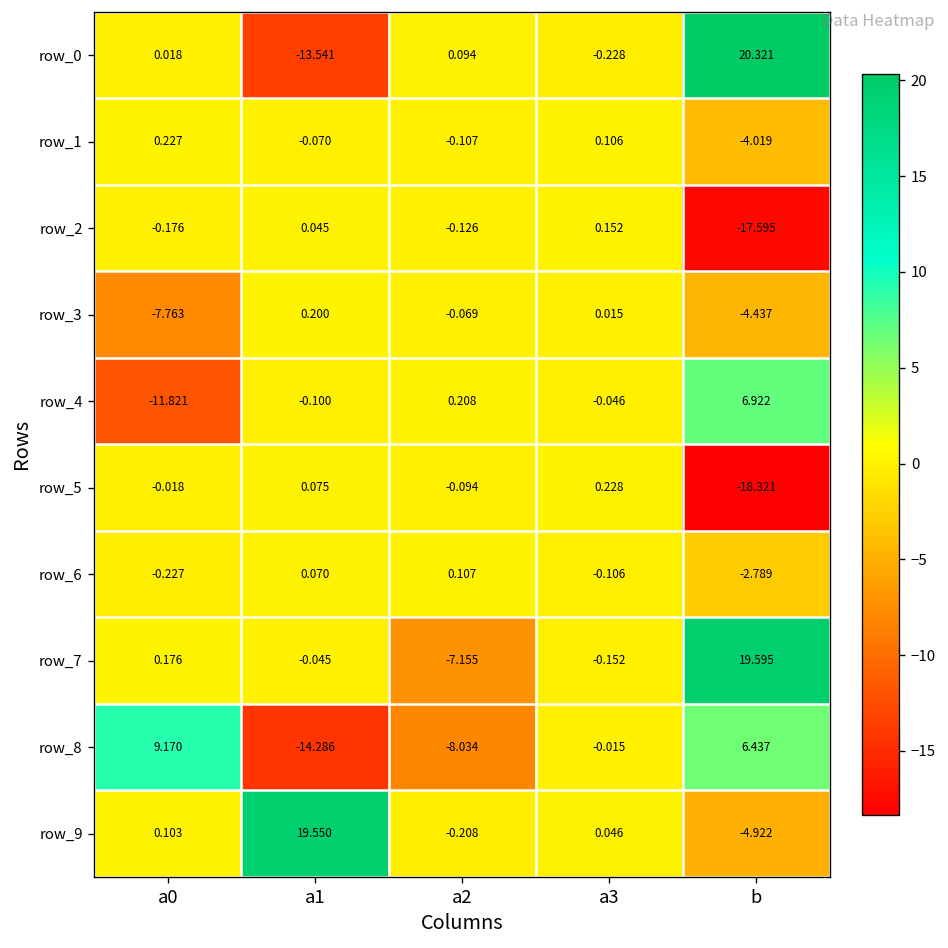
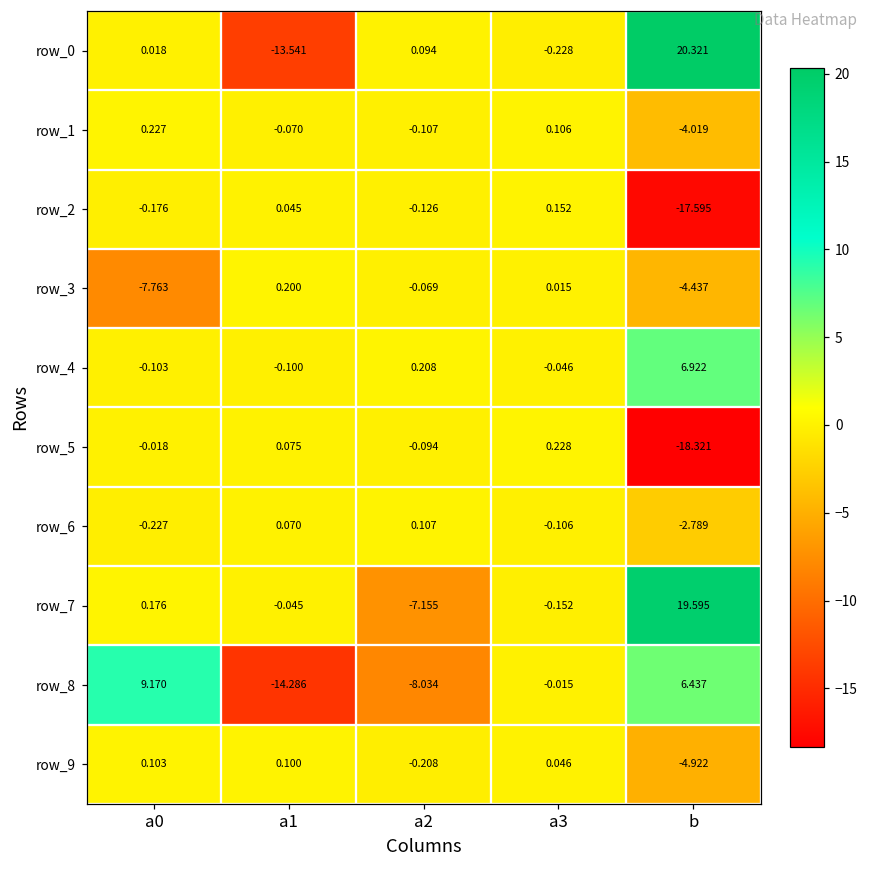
row_4, a0: -11.821 -> -0.103
row_9, a1: 19.550 -> 0.100
